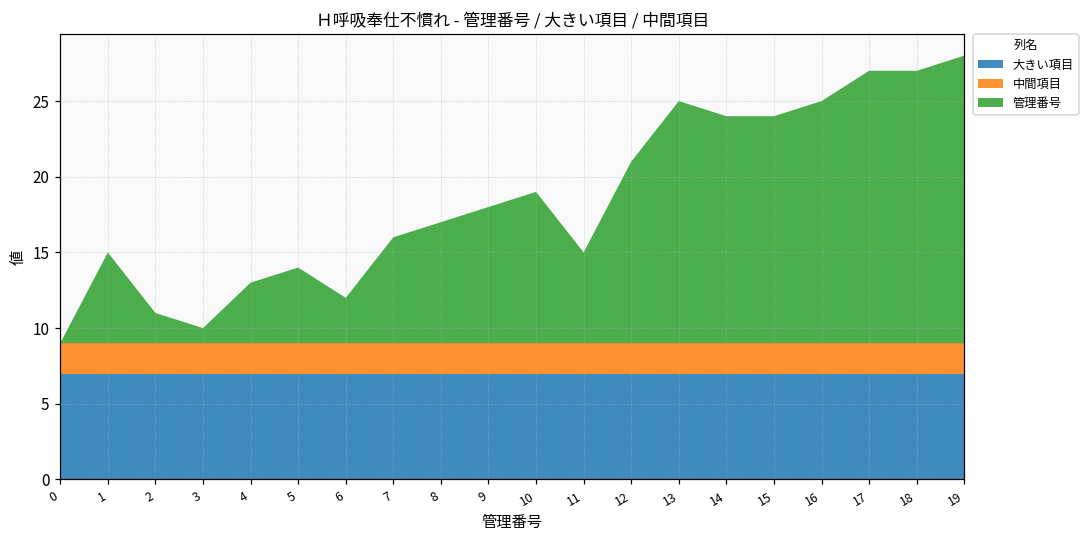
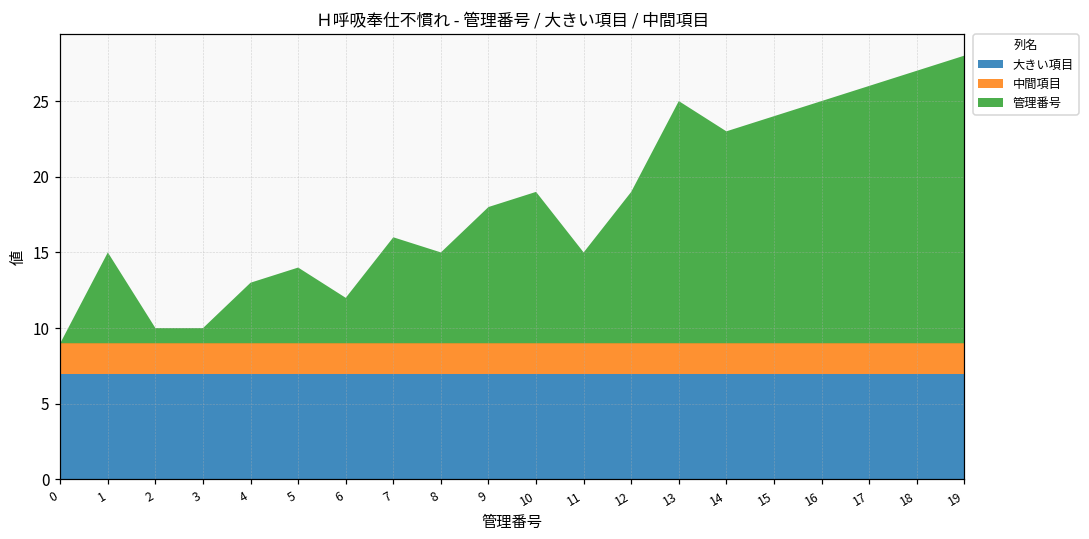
管理番号, 2: 2 -> 1
管理番号, 8: 8 -> 6
管理番号, 12: 12 -> 10
管理番号, 14: 15 -> 14
管理番号, 17: 18 -> 17
